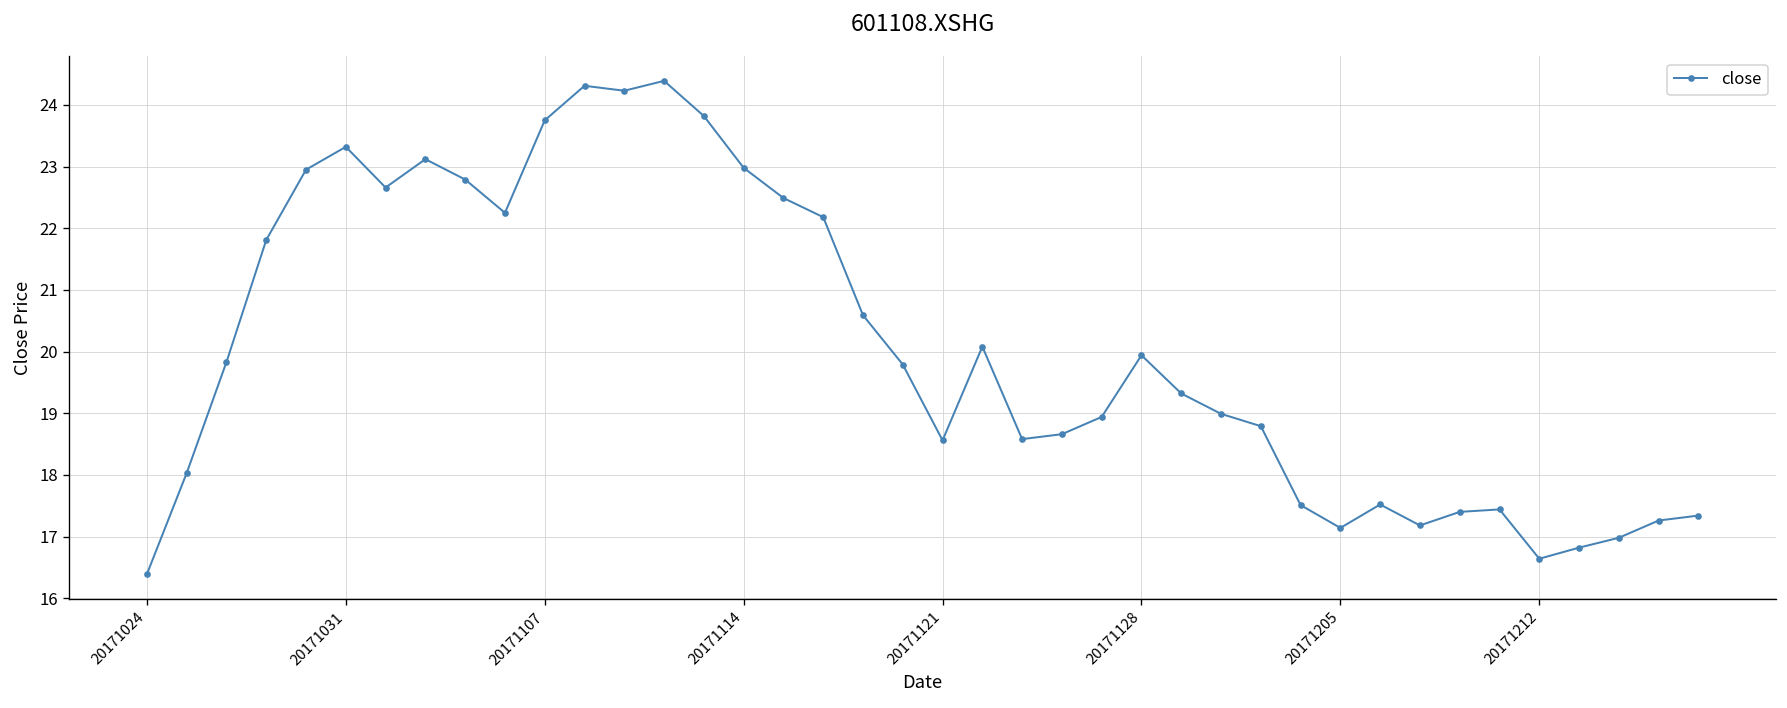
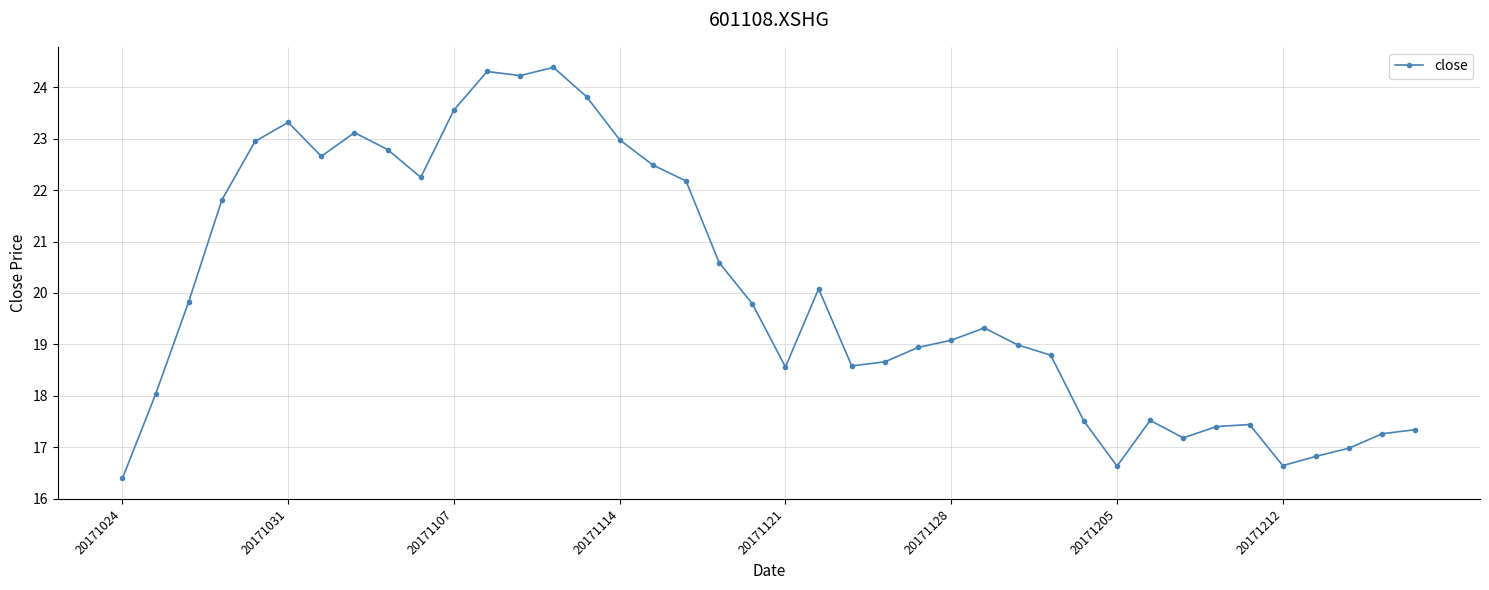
20171107: 23.8 -> 23.6
20171128: 19.9 -> 19.1
20171205: 17.1 -> 16.6
